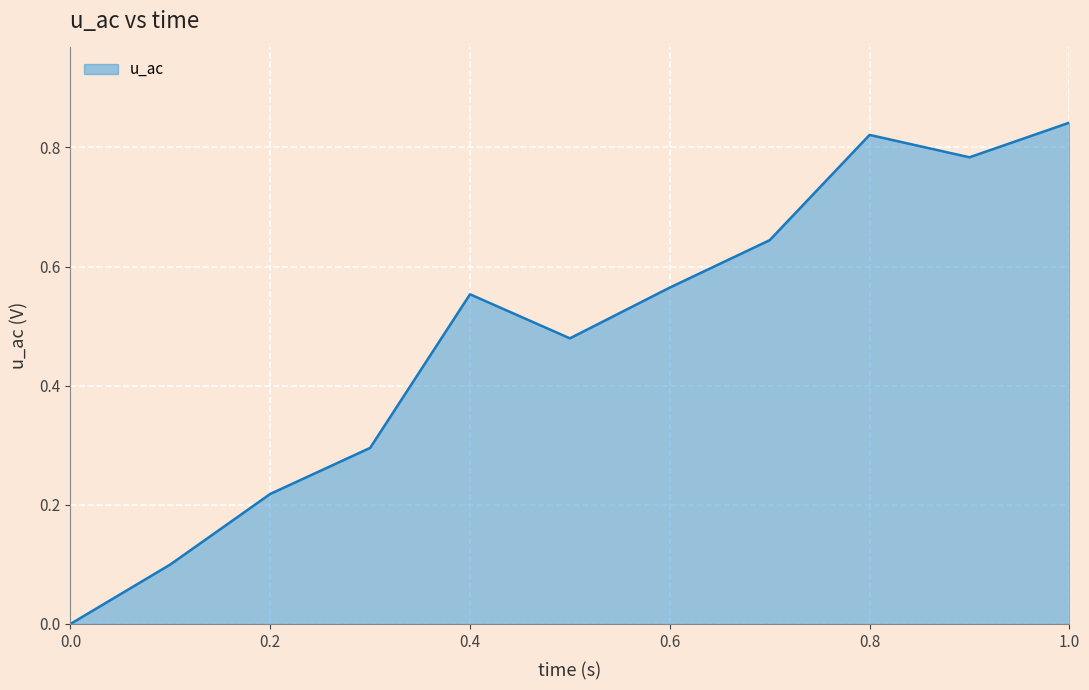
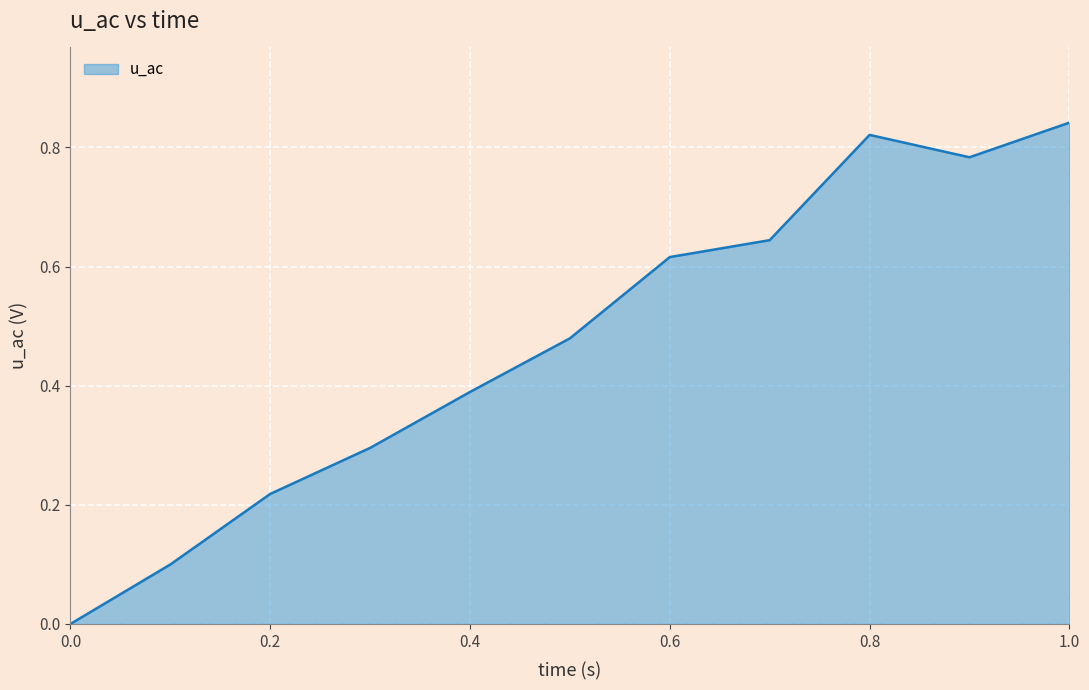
0.4: 0.55 -> 0.39
0.6: 0.56 -> 0.62
